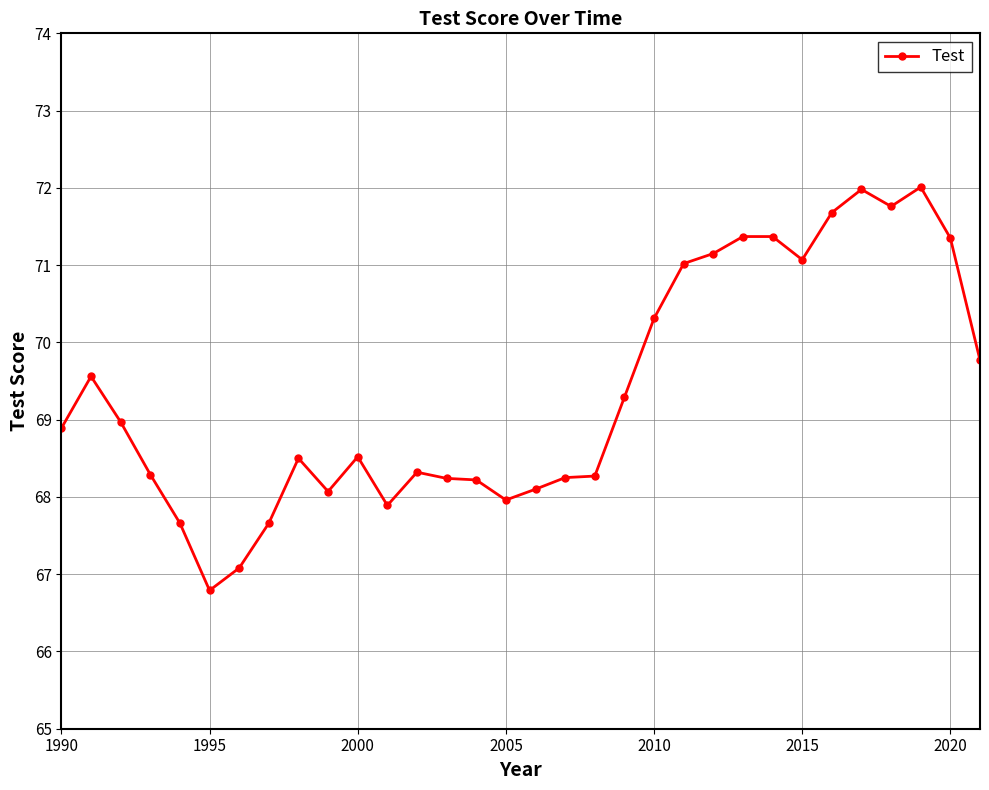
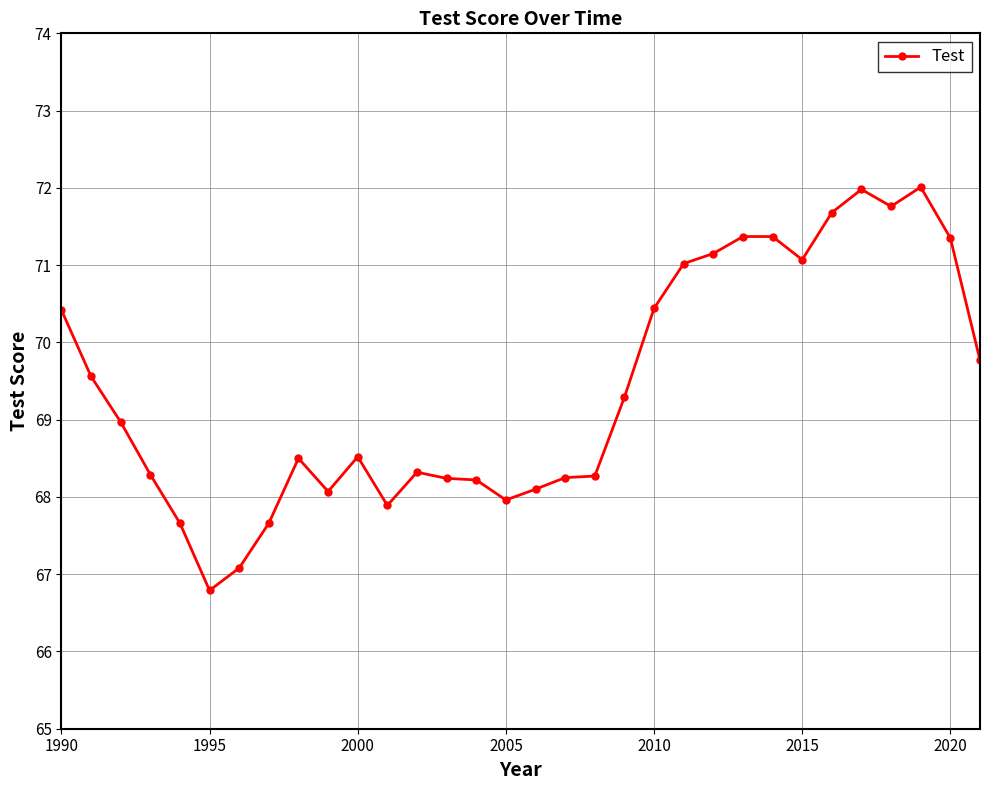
1990: 68.9 -> 70.4
2010: 70.3 -> 70.4
